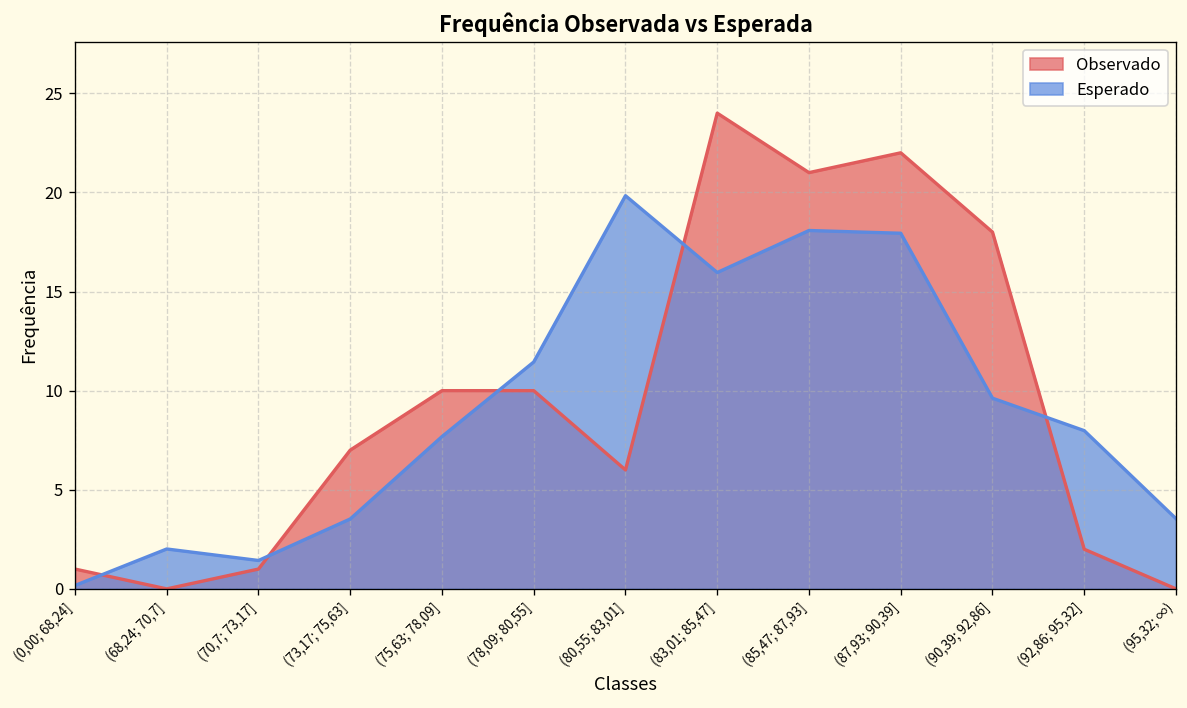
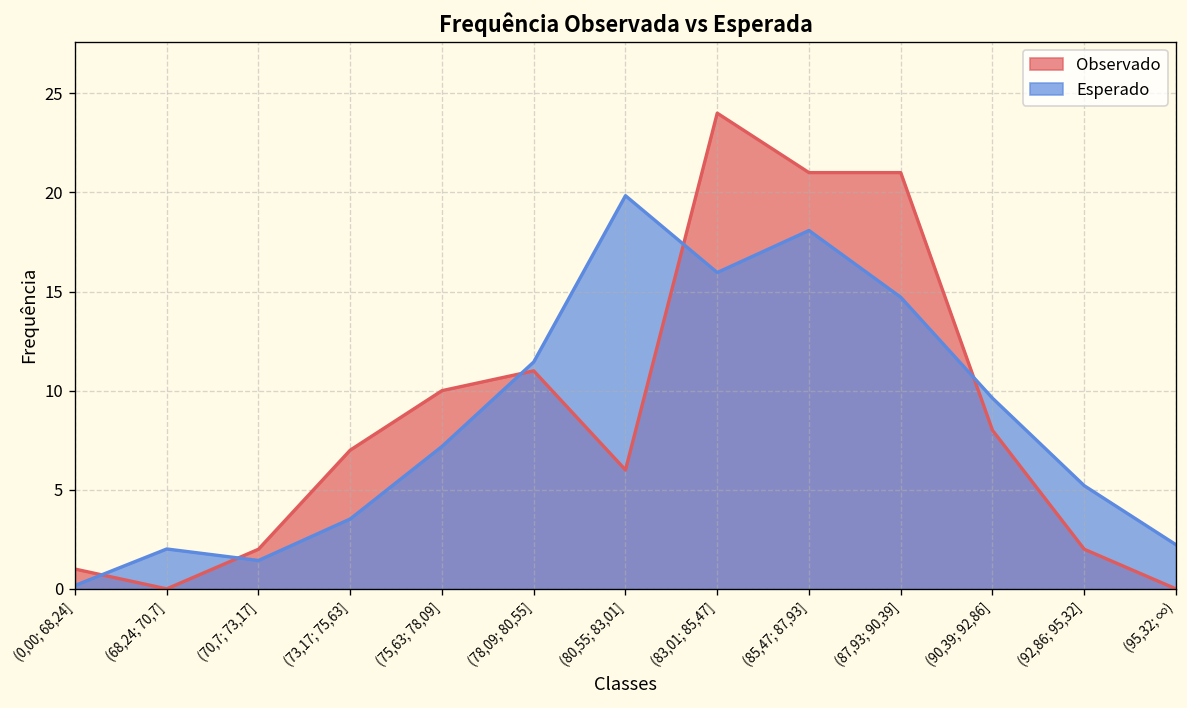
Observado, (70,7; 73,17]: 1 -> 2
Esperado, (75,63; 78,09]: 7.7 -> 7.2
Observado, (78,09; 80,55]: 10 -> 11
Observado, (87,93; 90,39]: 22 -> 21
Esperado, (87,93; 90,39]: 17.9 -> 14.7
Observado, (90,39; 92,86]: 18 -> 8
Esperado, (92,86; 95,32]: 8.0 -> 5.2
Esperado, (95,32; ∞): 3.5 -> 2.2
